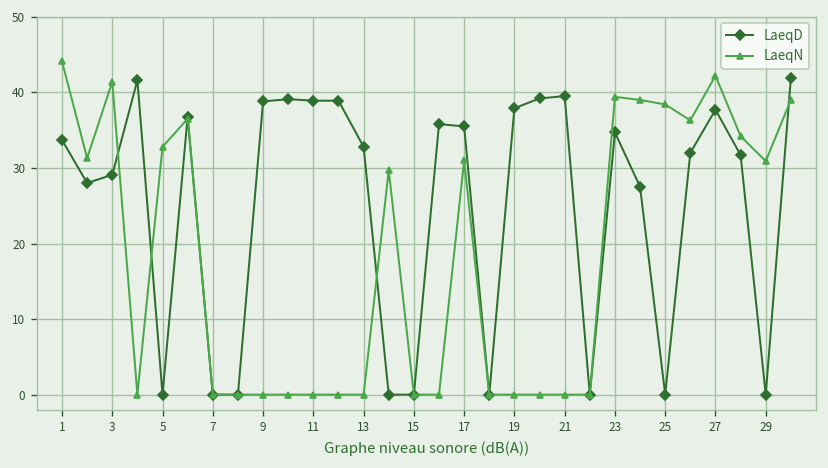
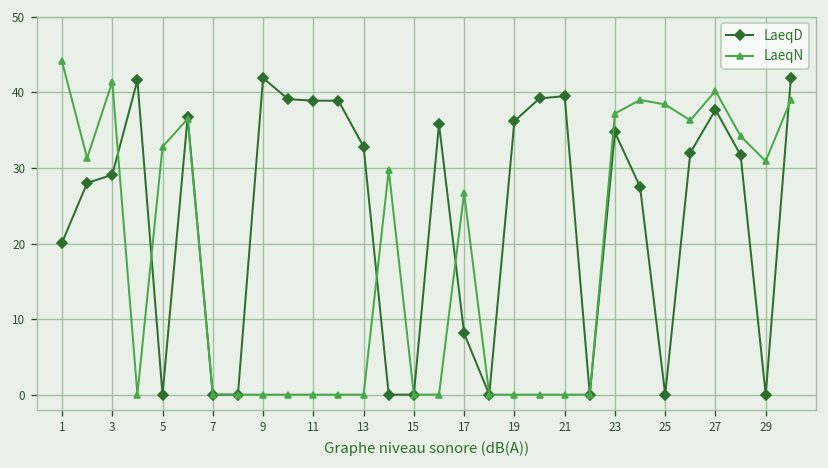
LaeqD, 1: 34 -> 20
LaeqD, 9: 39 -> 42
LaeqD, 17: 36 -> 8
LaeqN, 17: 31 -> 27
LaeqD, 19: 38 -> 36
LaeqN, 23: 39 -> 37
LaeqN, 27: 42 -> 40
